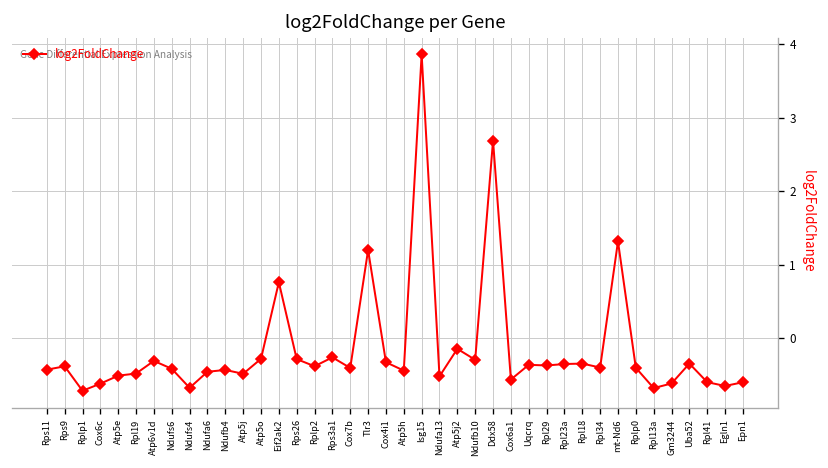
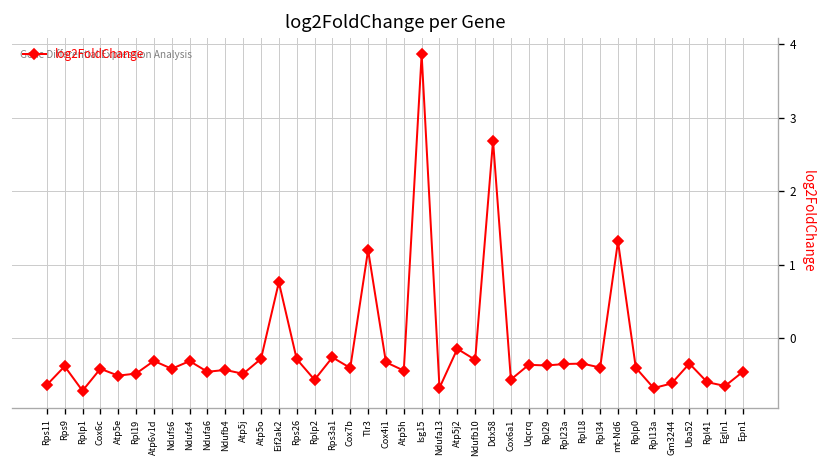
Rps11: -0.4 -> -0.6
Cox6c: -0.6 -> -0.4
Ndufs4: -0.7 -> -0.3
Rplp2: -0.4 -> -0.6
Ndufa13: -0.5 -> -0.7
Epn1: -0.6 -> -0.5
